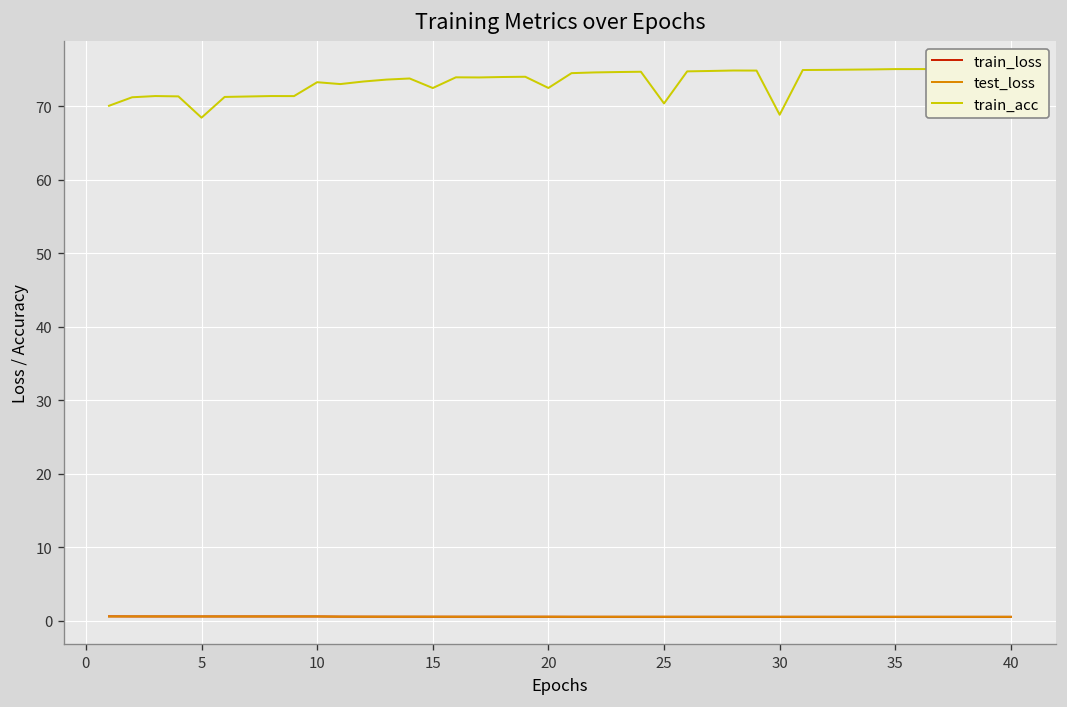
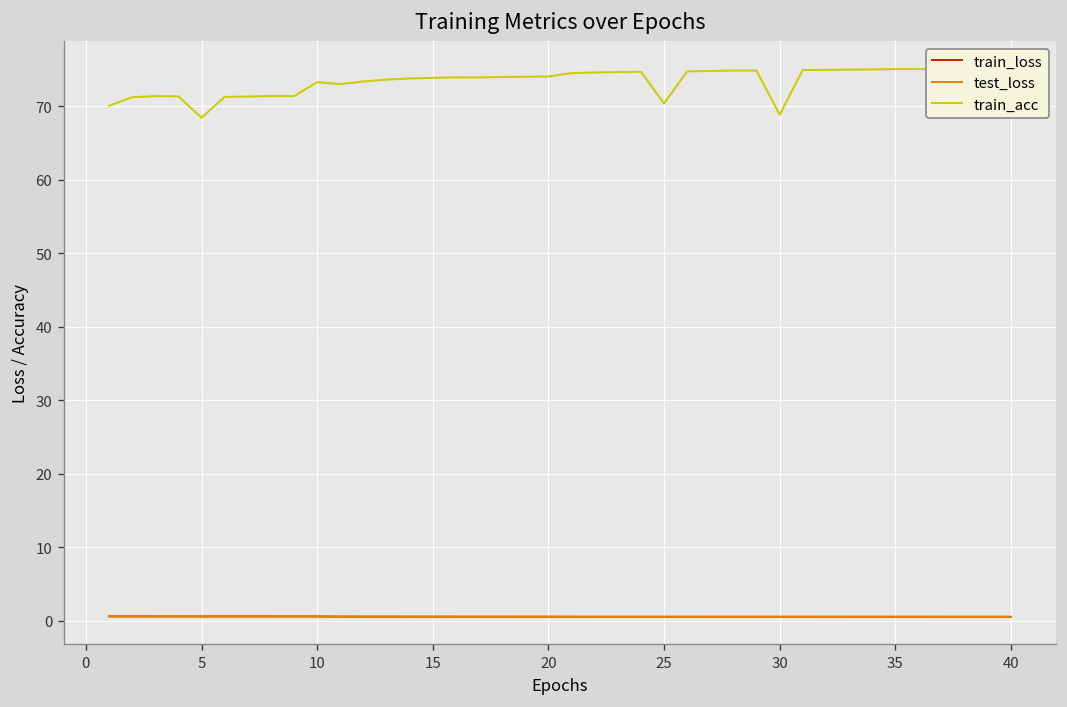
train_acc, 15: 72 -> 74
train_acc, 20: 72 -> 74
